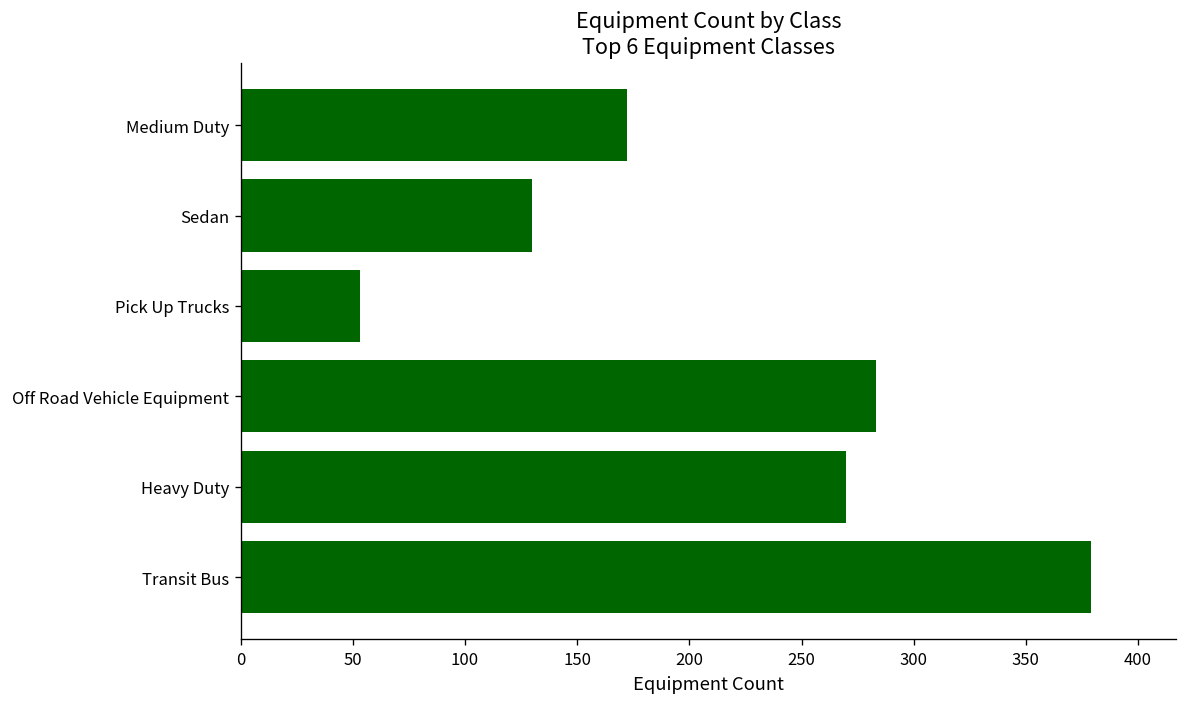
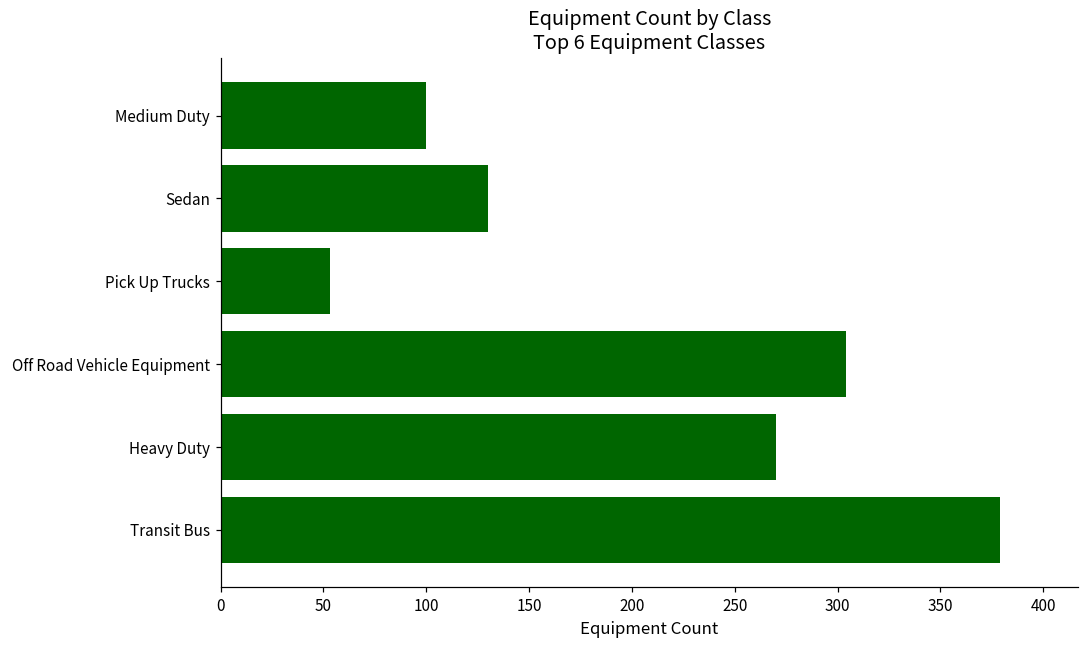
Medium Duty: 172 -> 100
Off Road Vehicle Equipment: 283 -> 304
